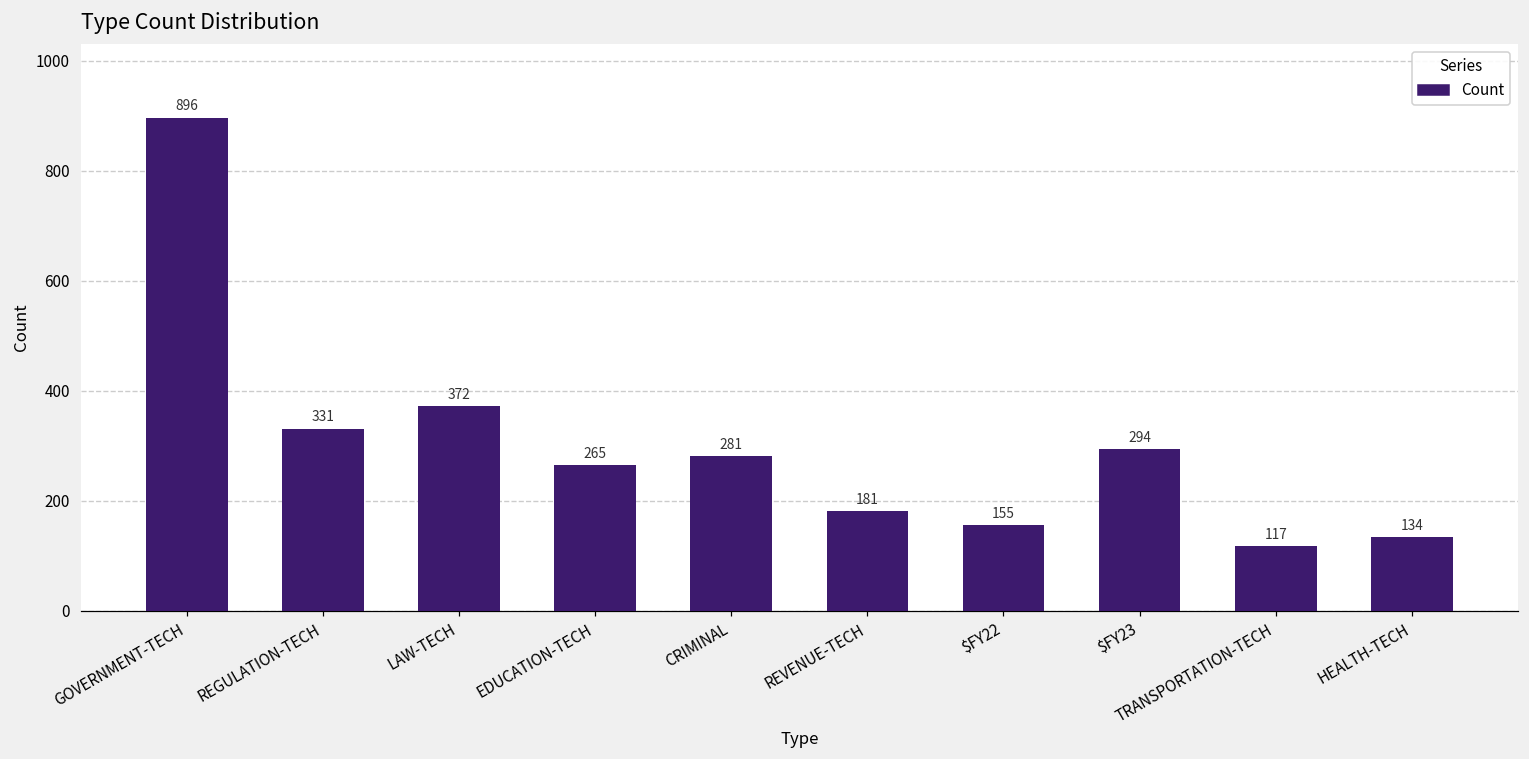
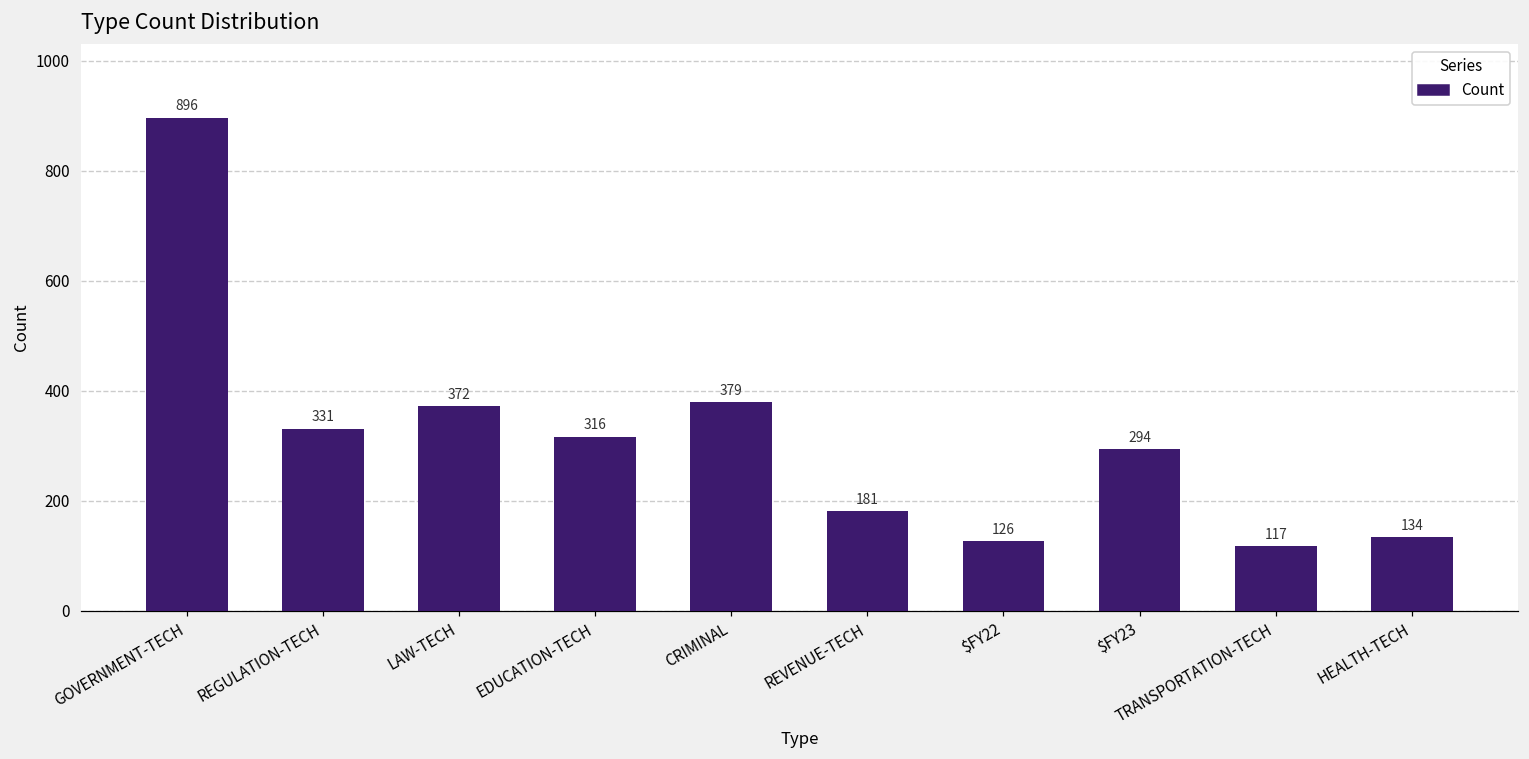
EDUCATION-TECH: 265 -> 316
CRIMINAL: 281 -> 379
$FY22: 155 -> 126
